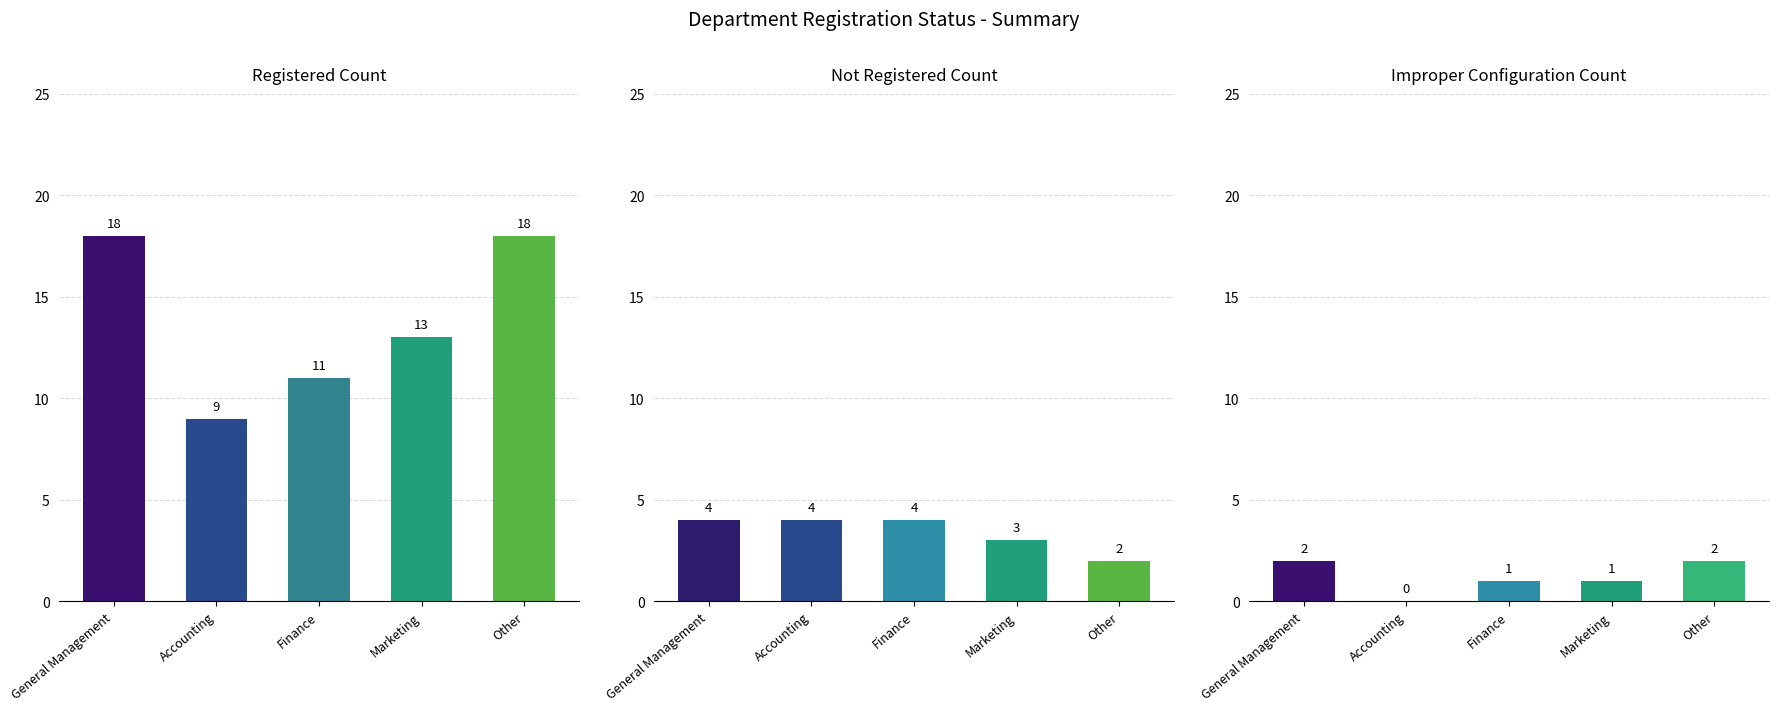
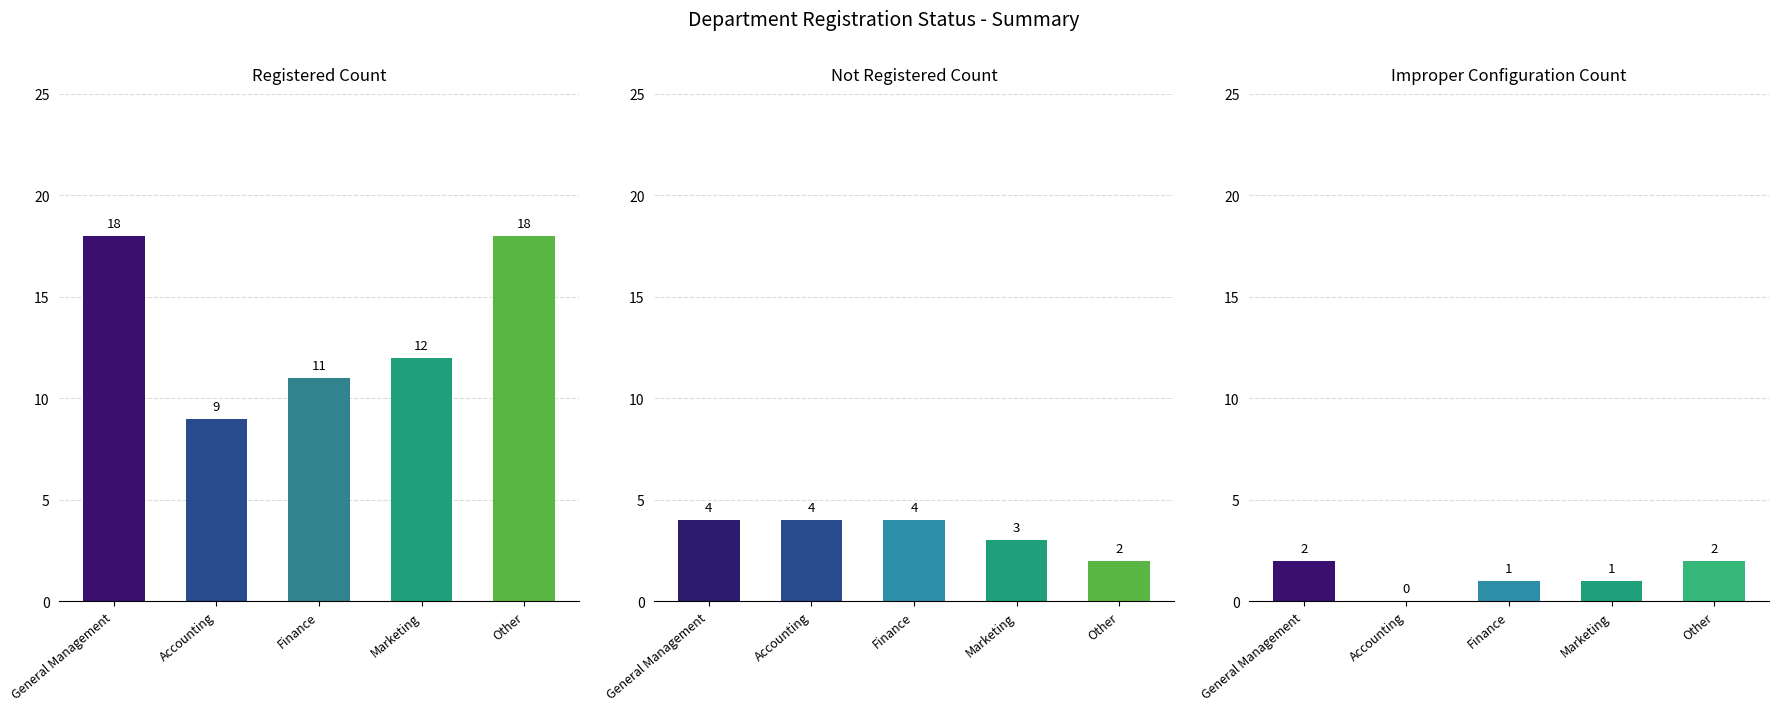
Registered Count, Marketing: 13 -> 12
